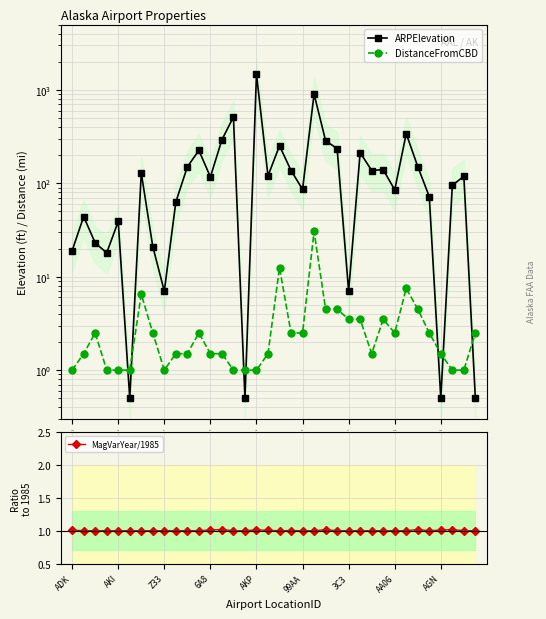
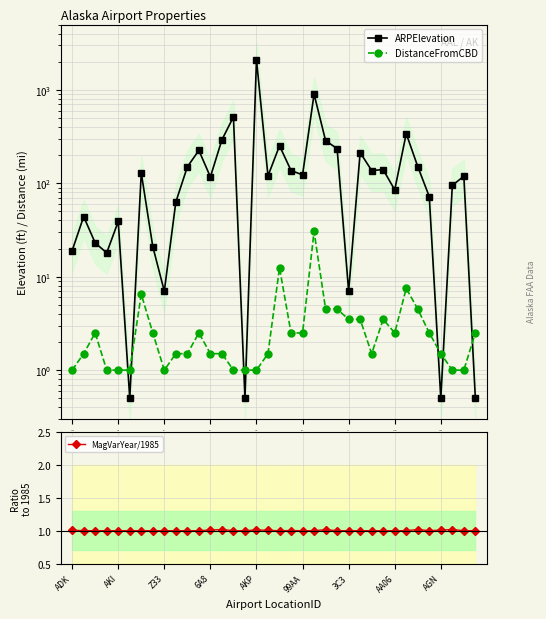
Alaska Airport Properties, ARPElevation, AKP: 1500 -> 2100
Alaska Airport Properties, ARPElevation, 99AA: 90 -> 120
